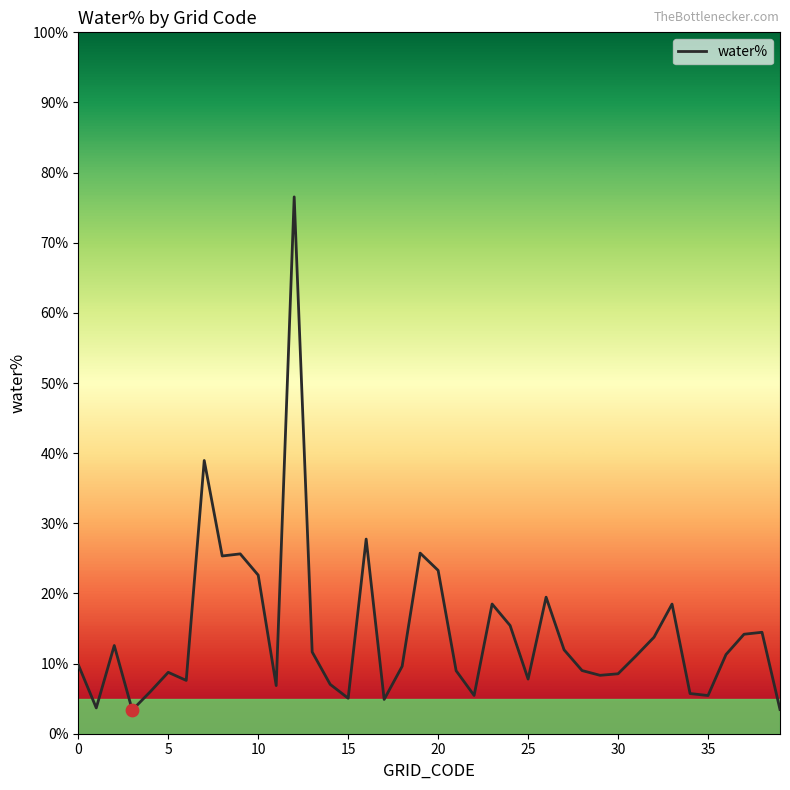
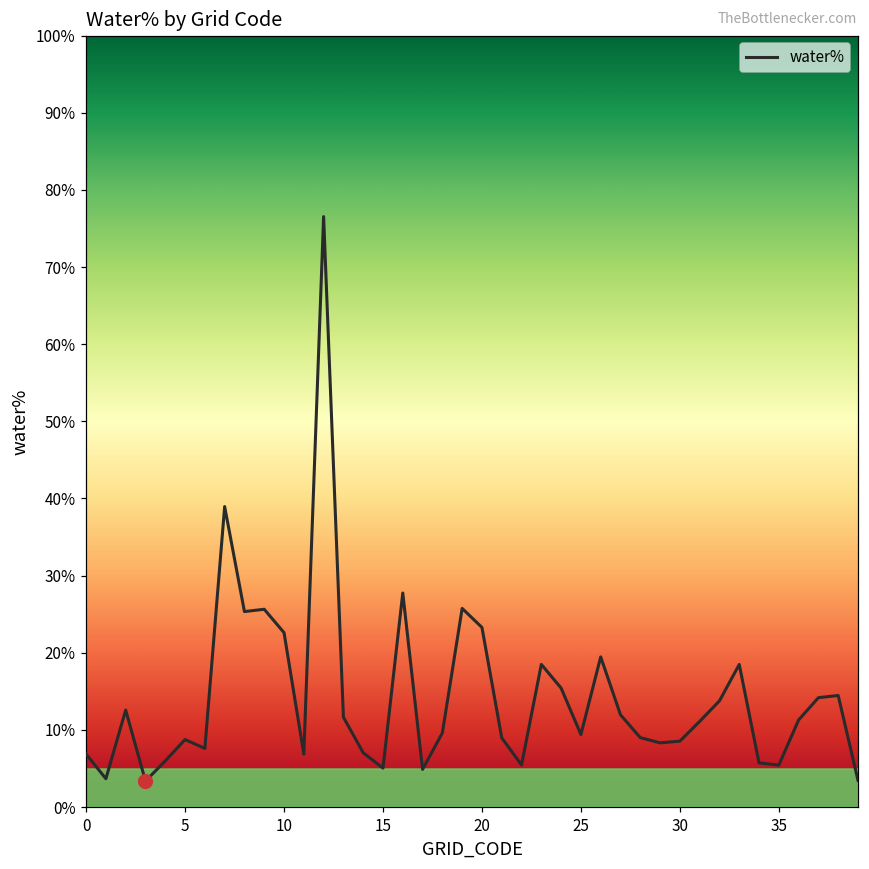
water%, 0: 10% -> 7%
water%, 25: 8% -> 9%
